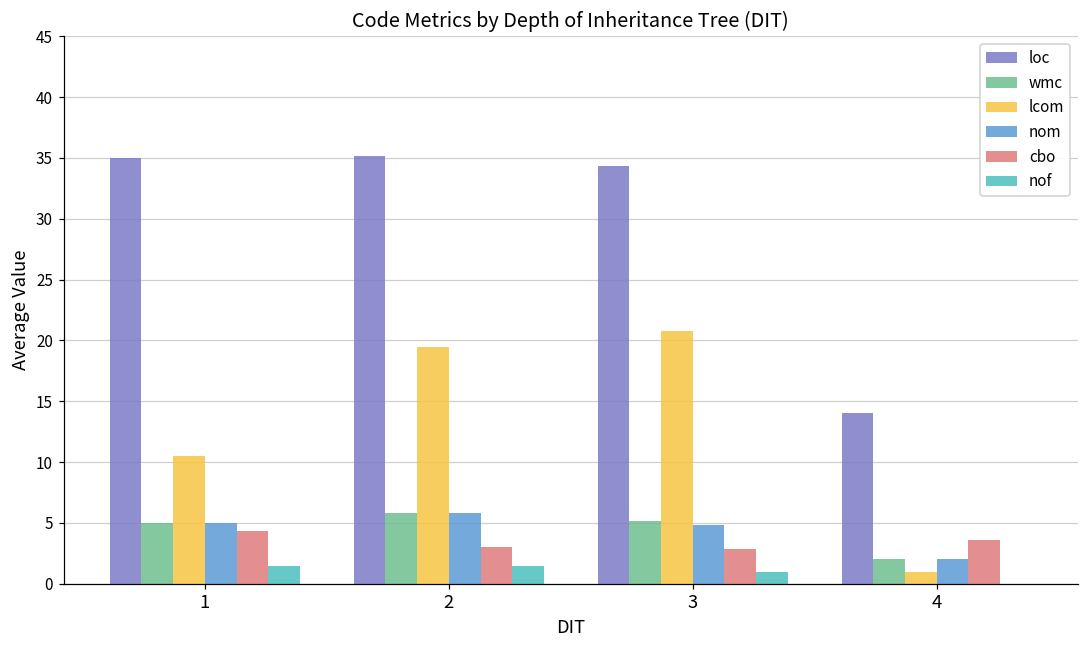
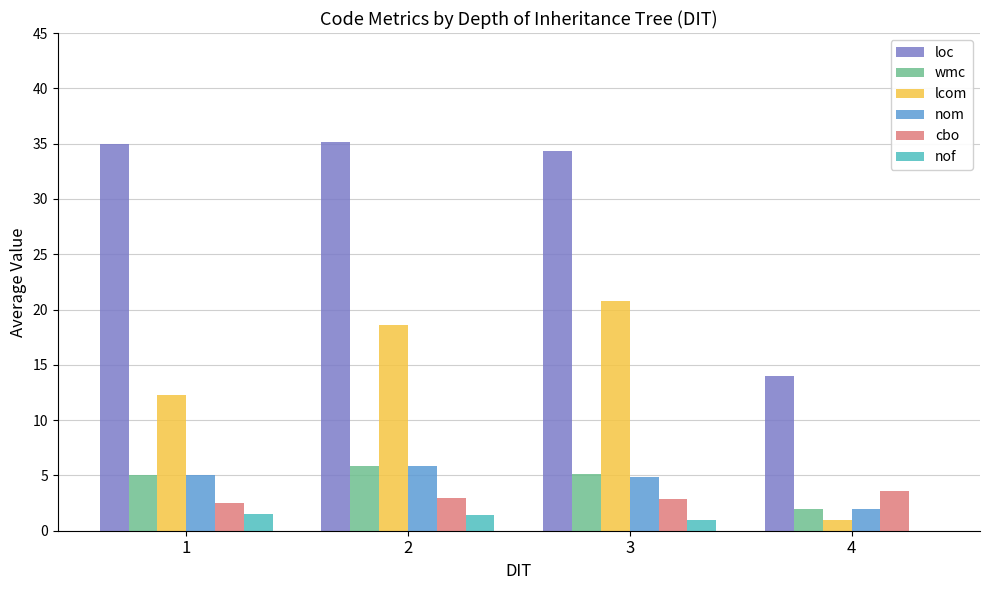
lcom, 1: 10.5 -> 12.3
cbo, 1: 4.3 -> 2.5
lcom, 2: 19.5 -> 18.6
